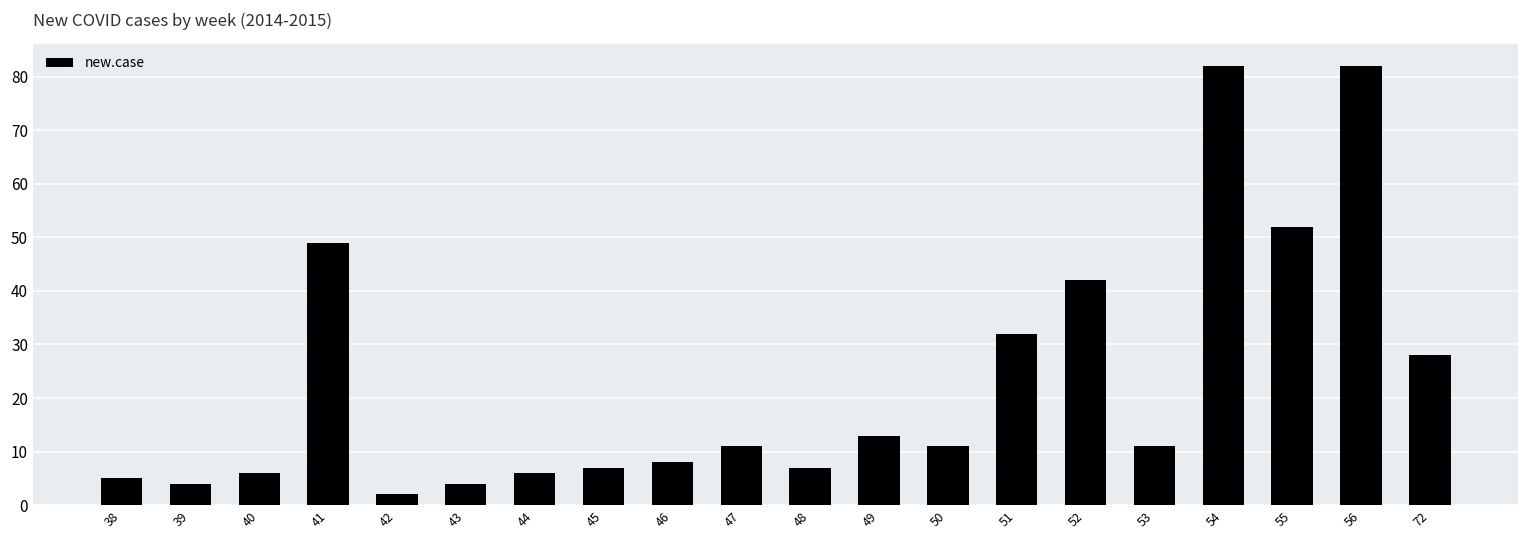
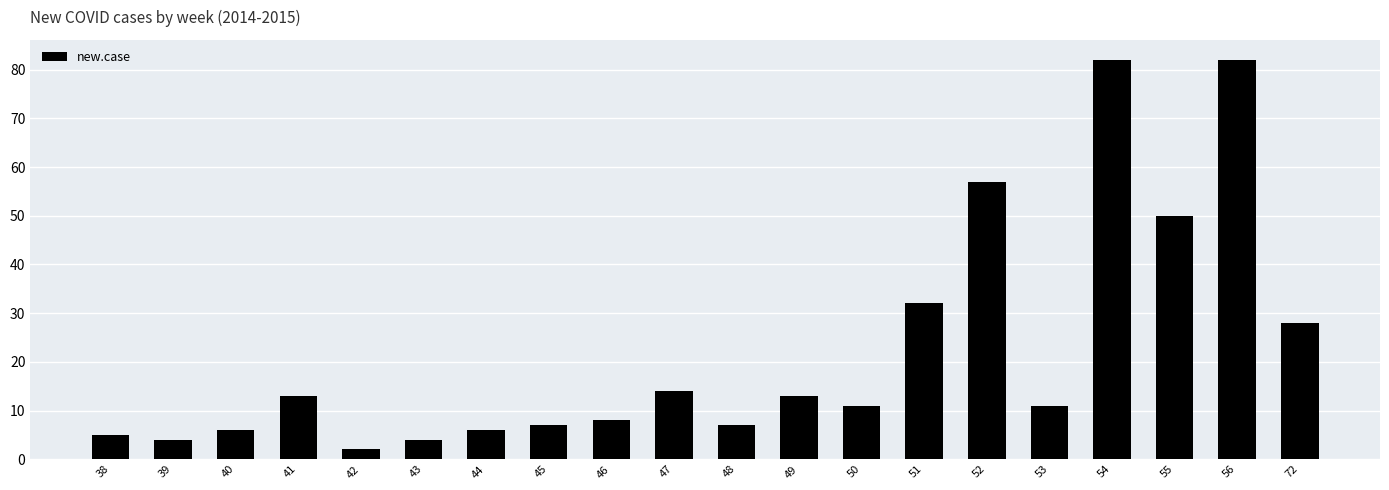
41: 49 -> 13
47: 11 -> 14
52: 42 -> 57
55: 52 -> 50
